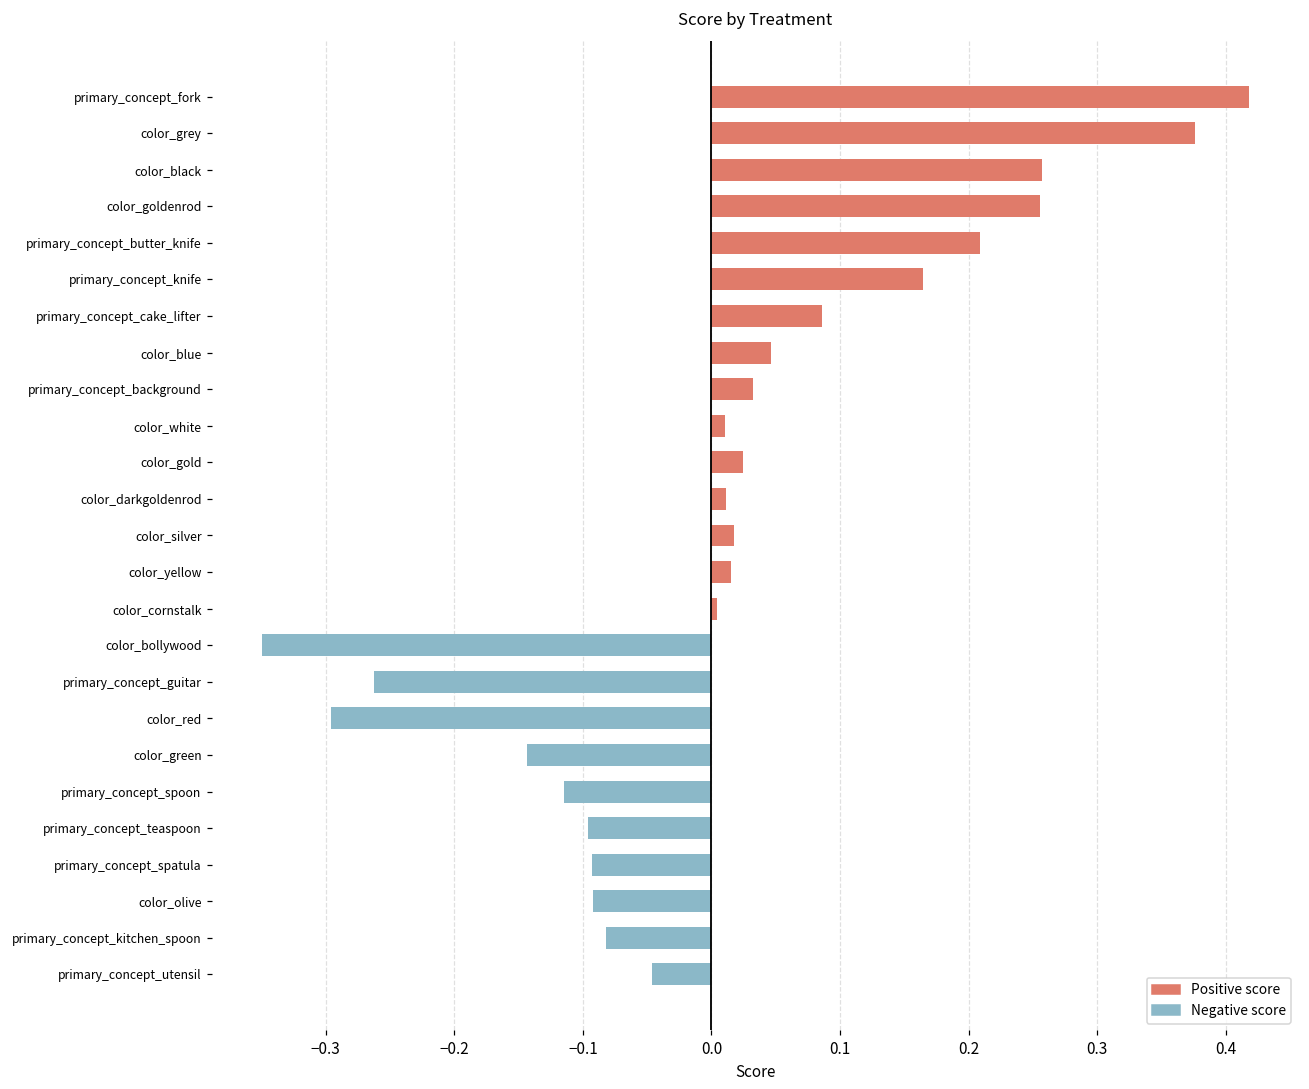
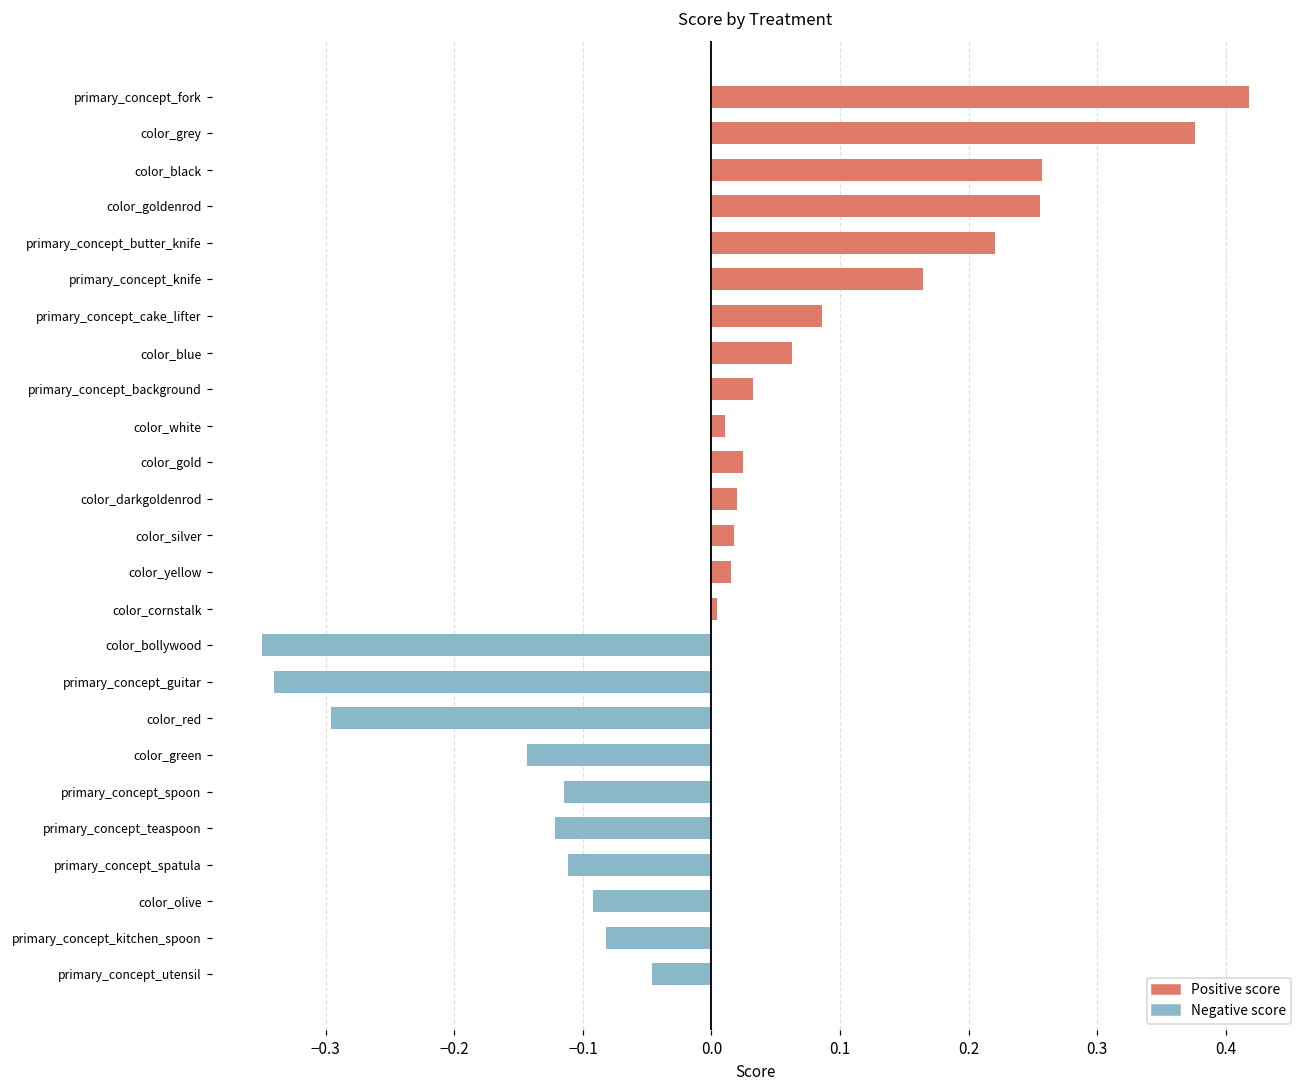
primary_concept_butter_knife: 0.209 -> 0.221
color_blue: 0.046 -> 0.063
color_darkgoldenrod: 0.012 -> 0.020
primary_concept_guitar: -0.263 -> -0.340
primary_concept_teaspoon: -0.096 -> -0.122
primary_concept_spatula: -0.093 -> -0.112
